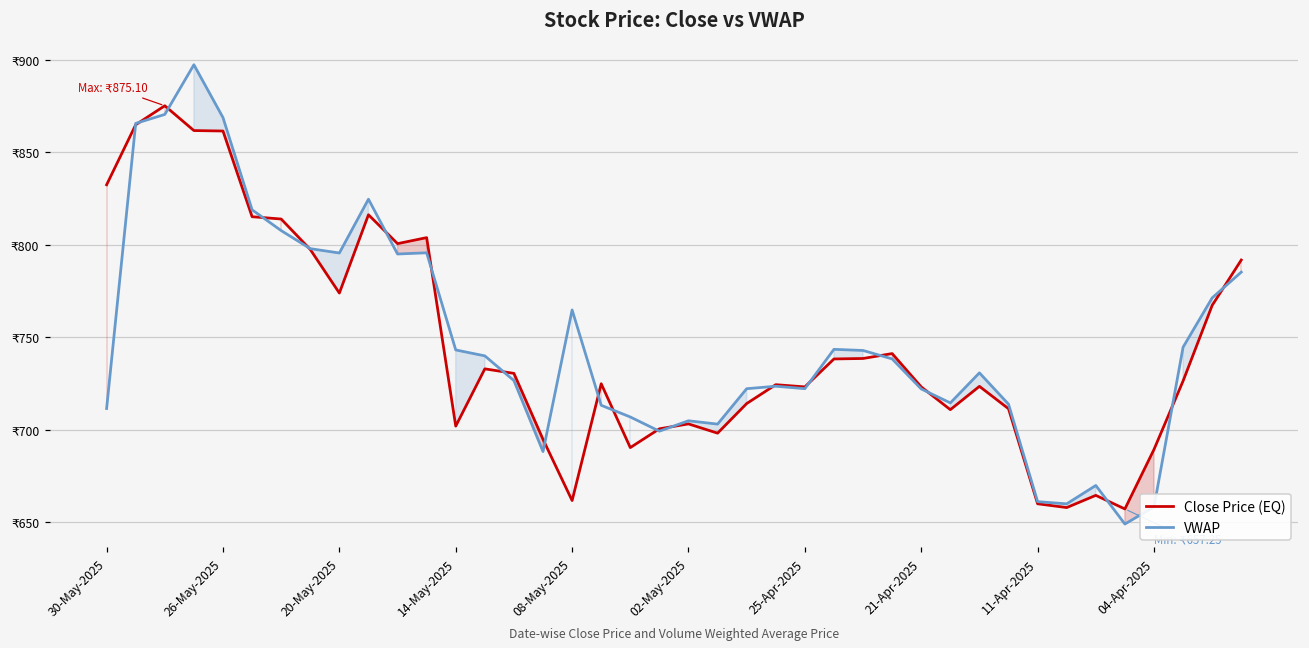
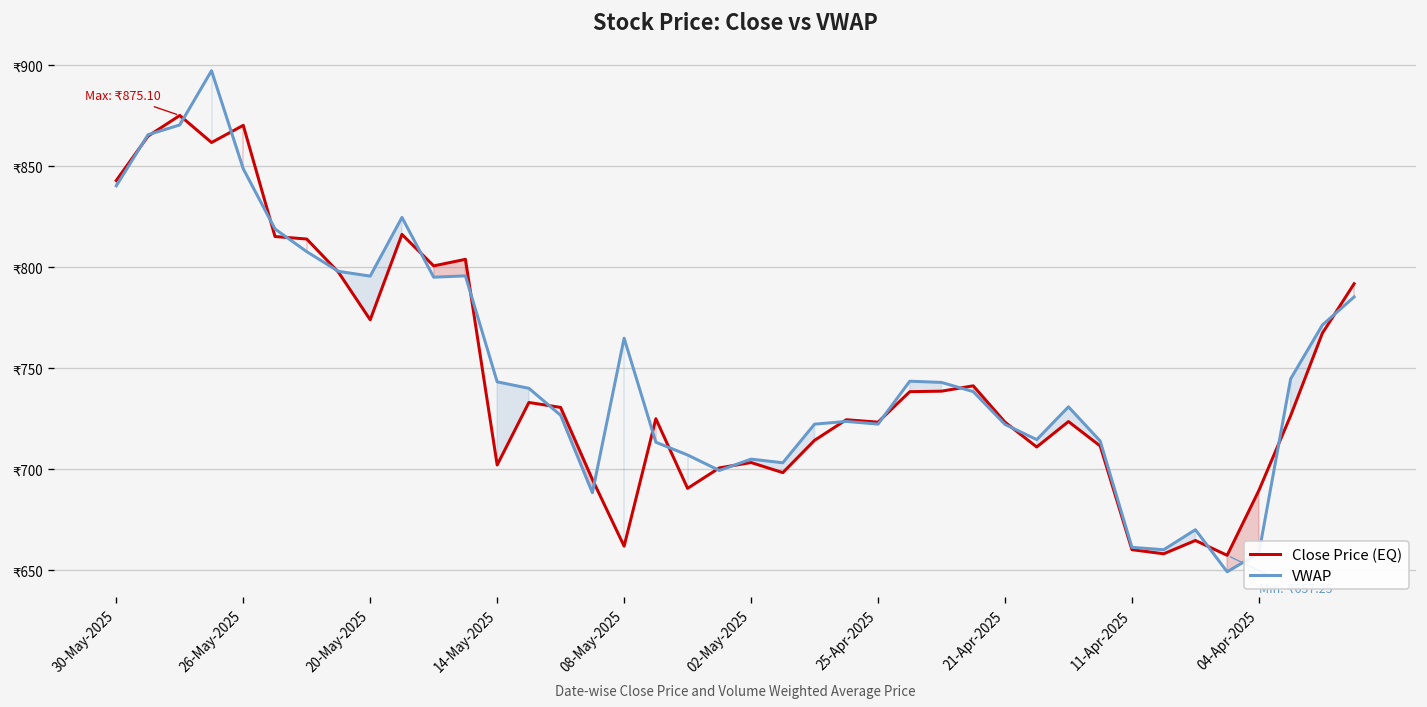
Close Price (EQ), 30-May-2025: ₹832 -> ₹843
VWAP, 30-May-2025: ₹712 -> ₹840
Close Price (EQ), 26-May-2025: ₹861 -> ₹870
VWAP, 26-May-2025: ₹869 -> ₹849
